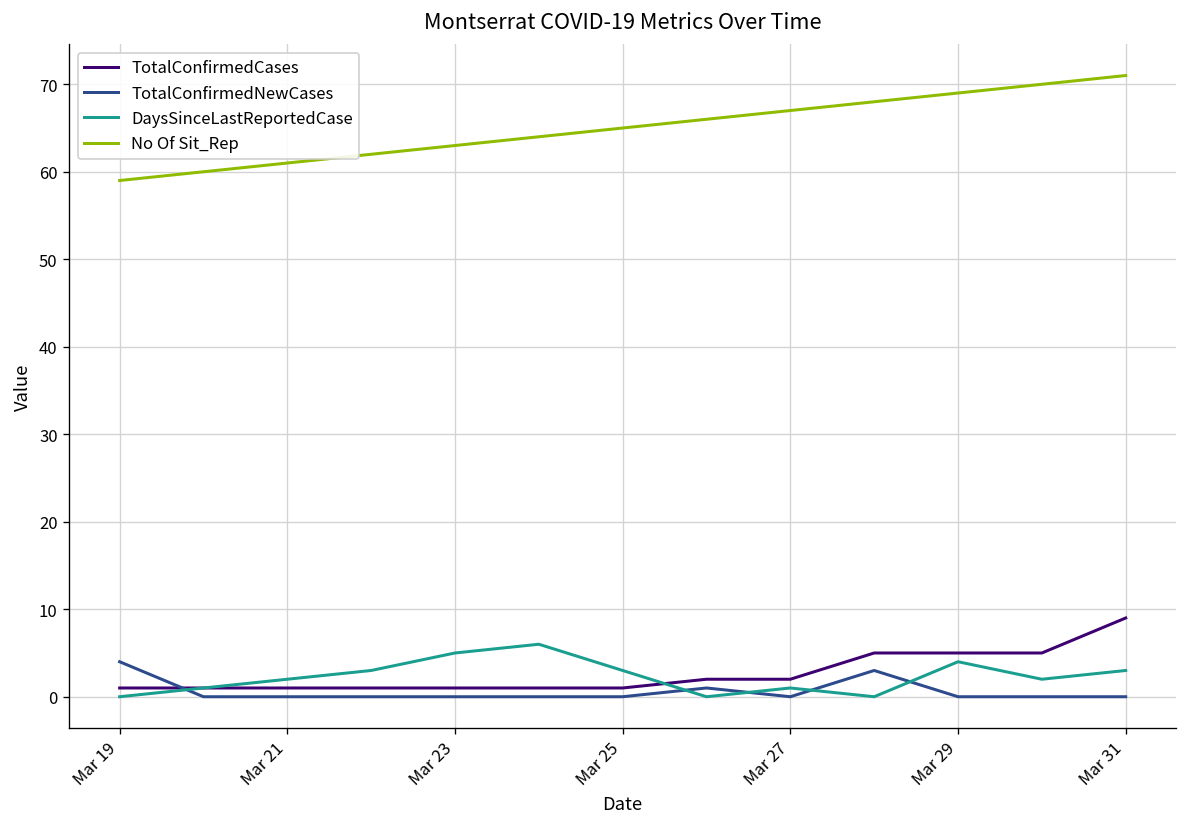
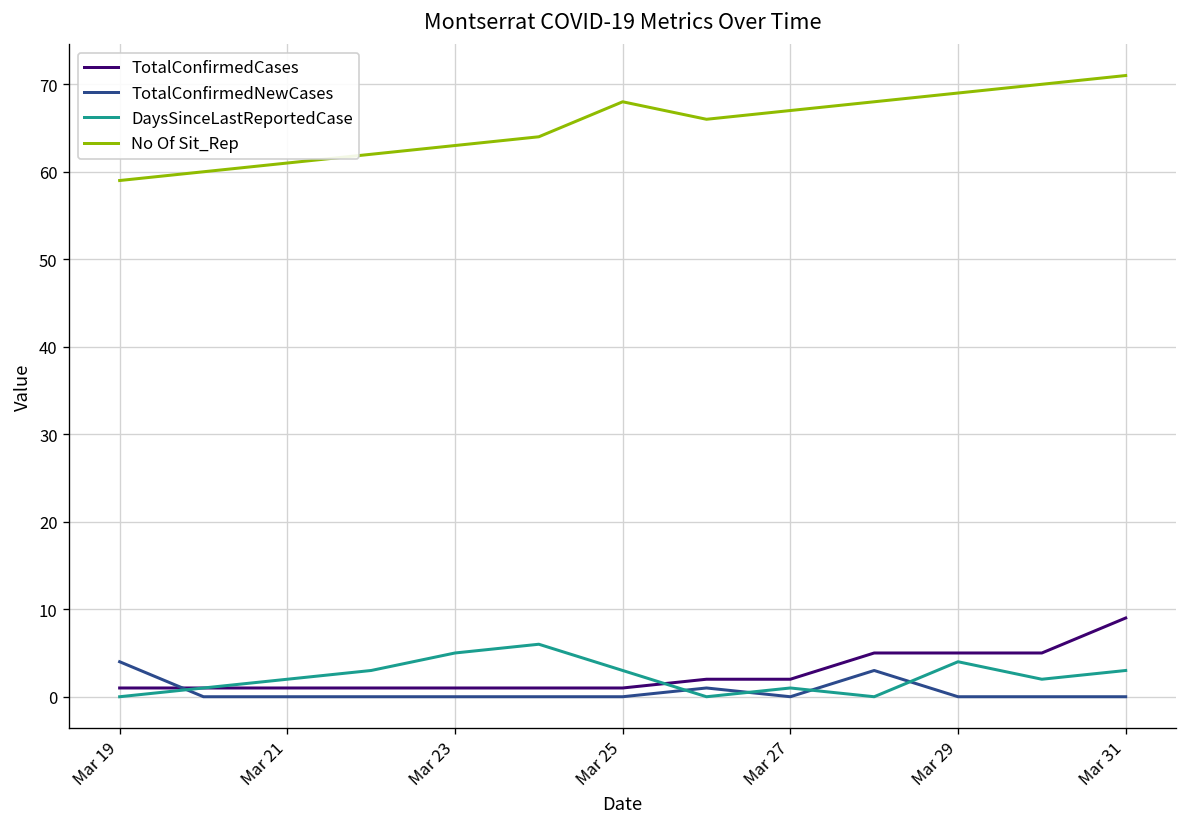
No Of Sit_Rep, Mar 25: 65 -> 68
